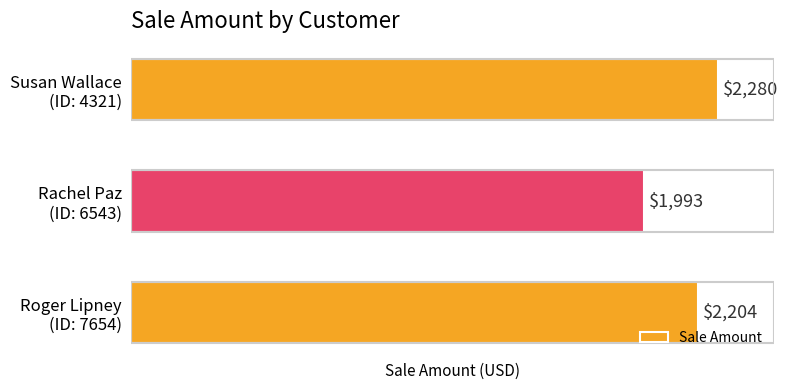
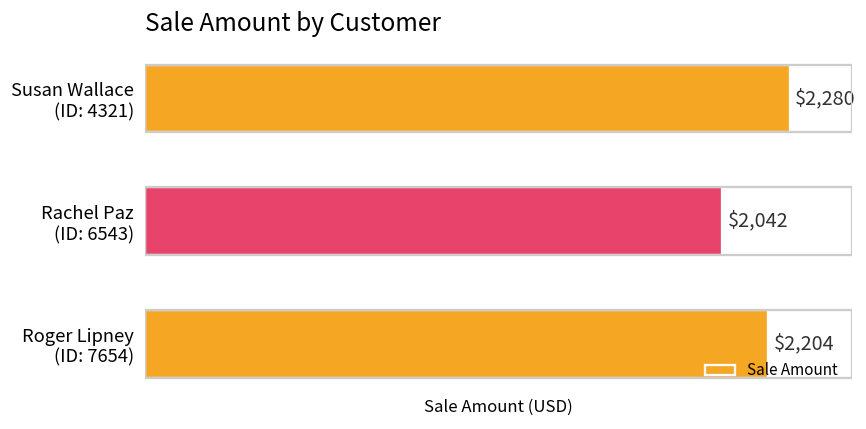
Rachel Paz (ID: 6543): $1,993 -> $2,042
